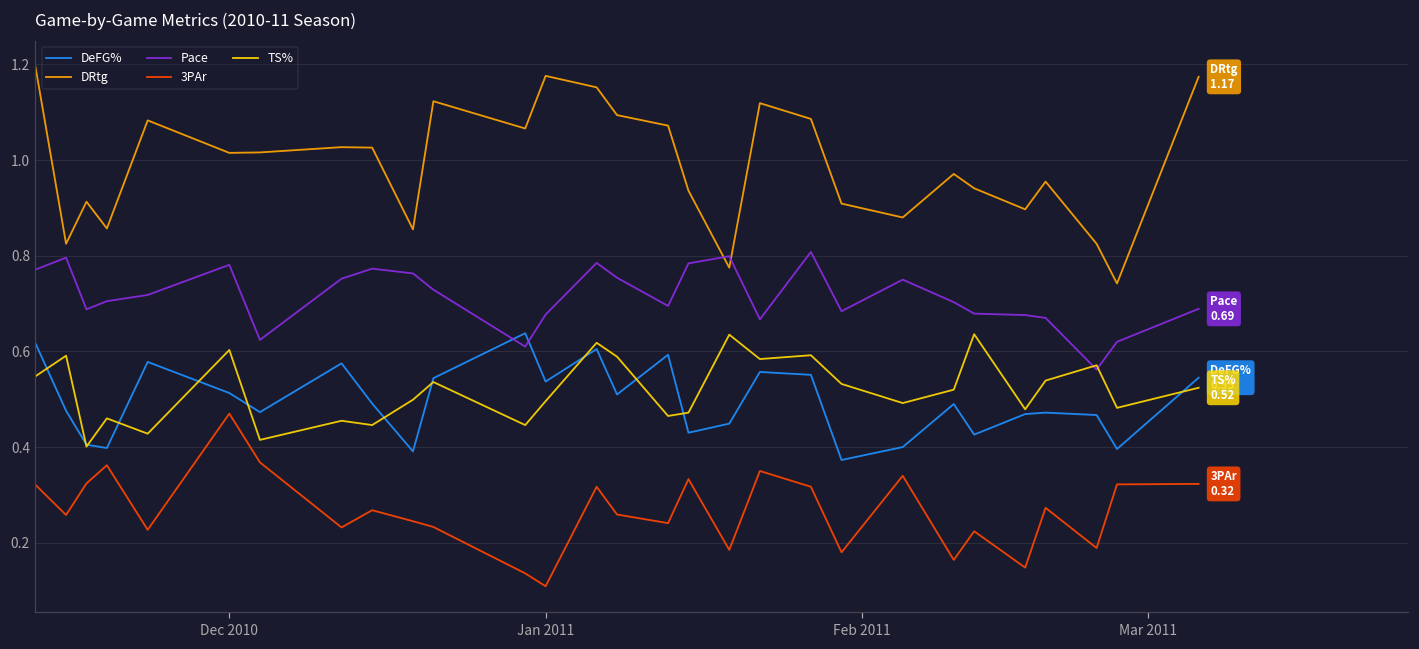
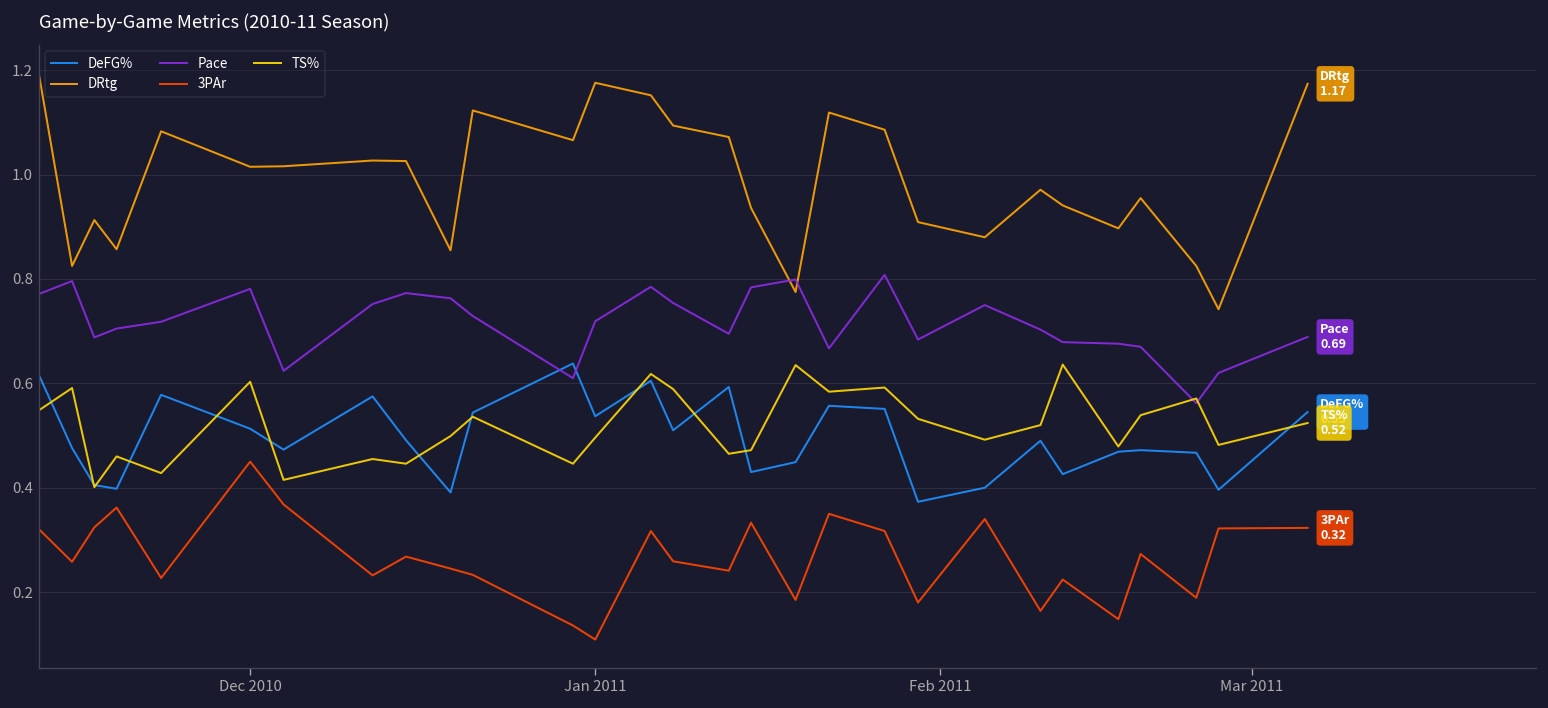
3PAr, Dec 2010: 0.47 -> 0.45
Pace, Jan 2011: 0.68 -> 0.72
